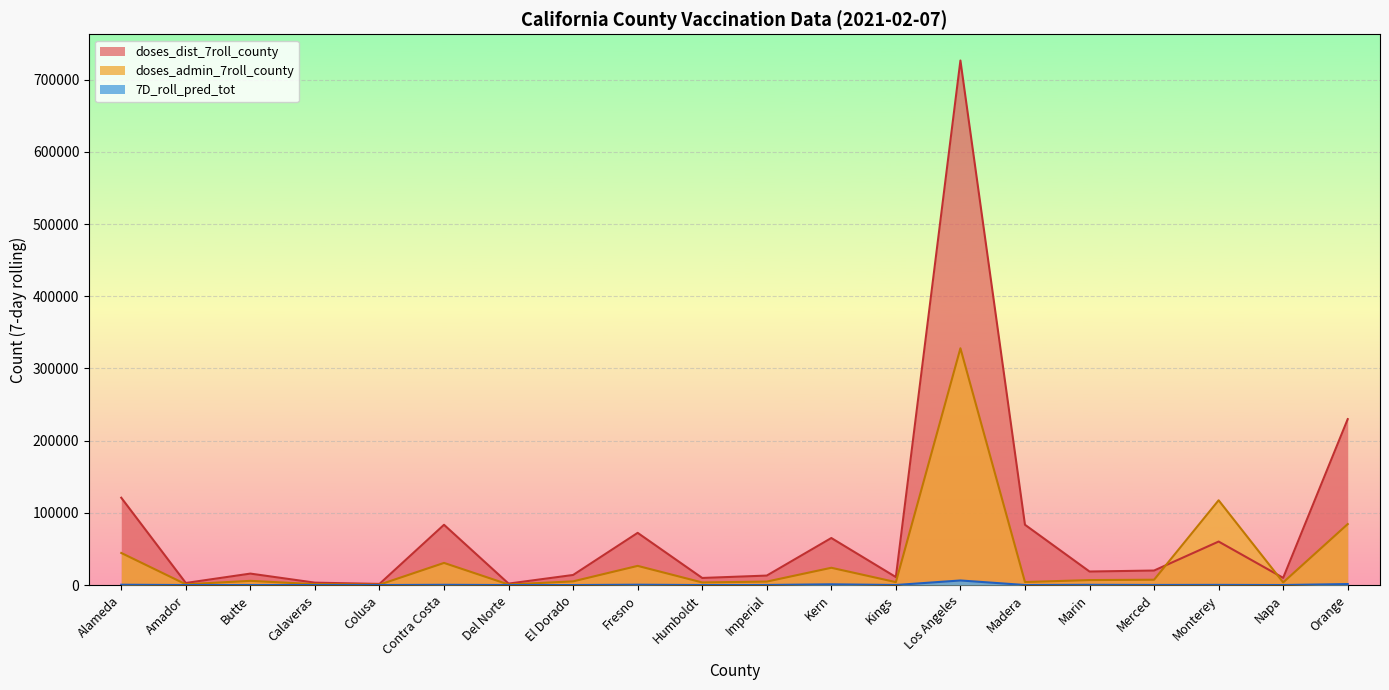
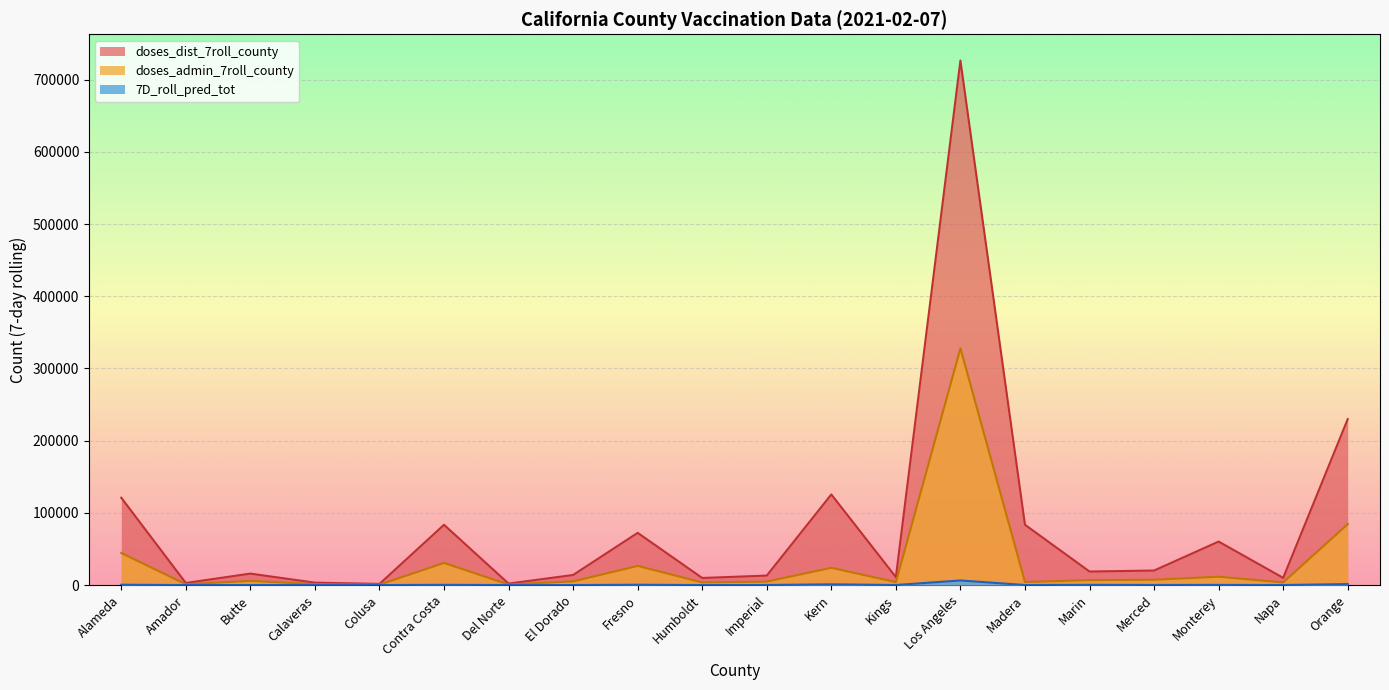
doses_dist_7roll_county, Kern: 70000 -> 130000
doses_admin_7roll_county, Monterey: 120000 -> 10000
